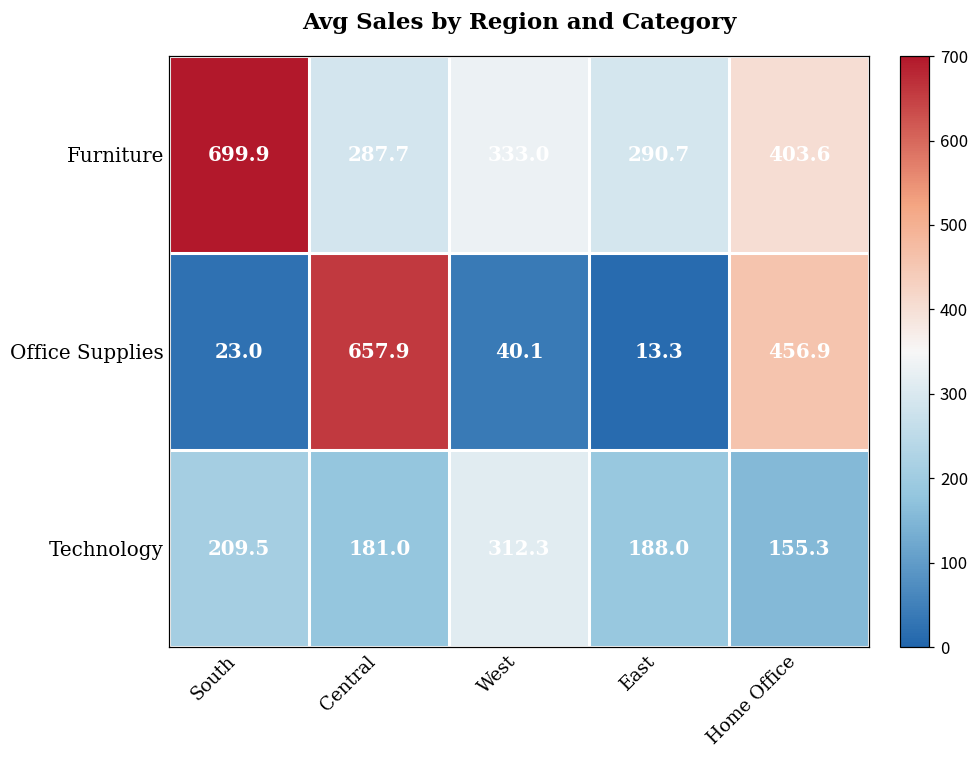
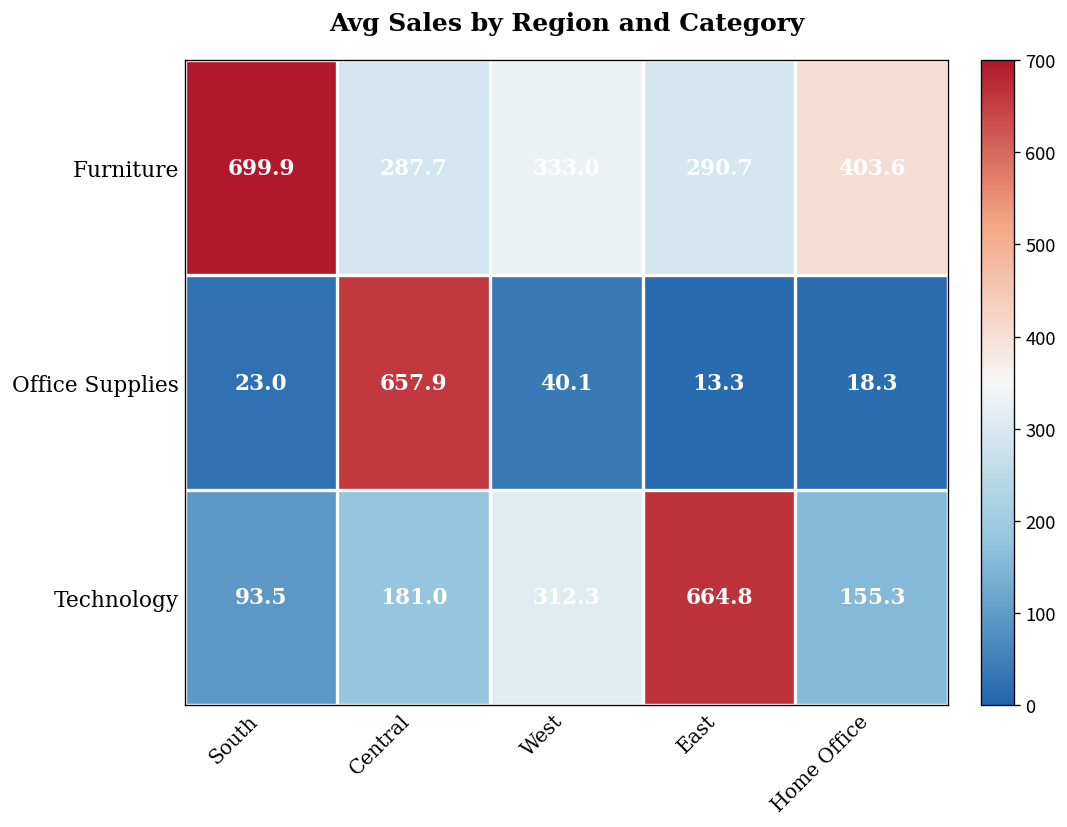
Office Supplies, Home Office: 456.9 -> 18.3
Technology, South: 209.5 -> 93.5
Technology, East: 188.0 -> 664.8
